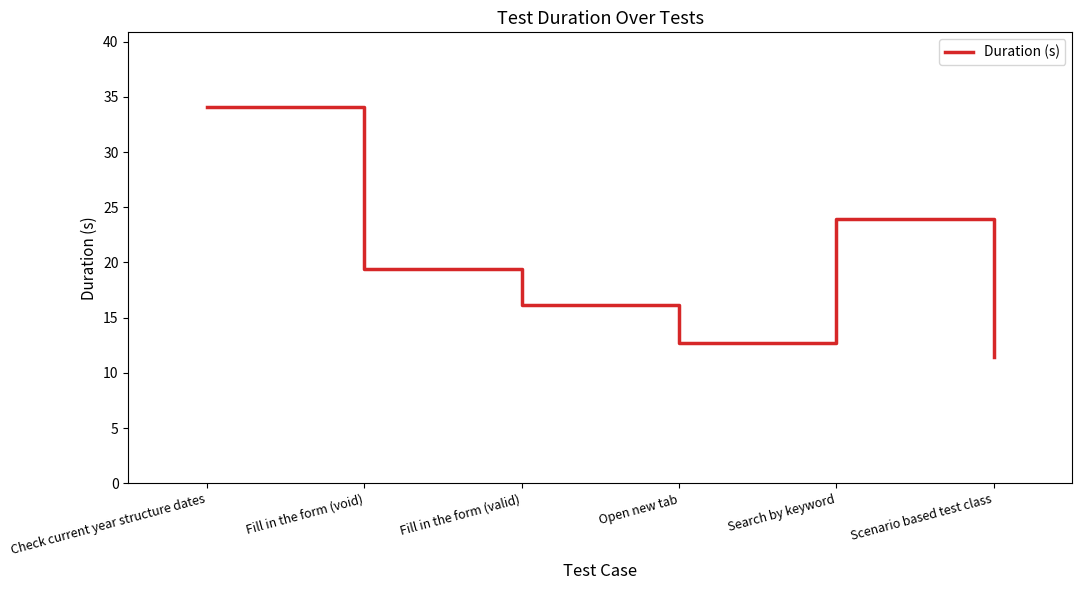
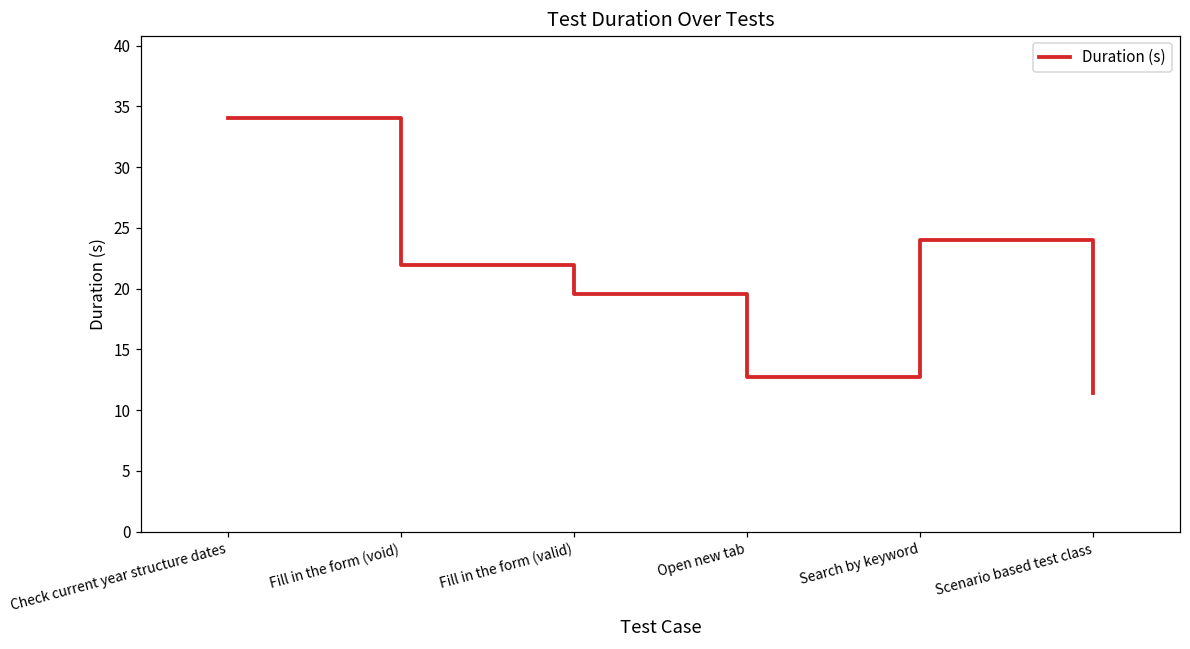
Fill in the form (void): 19.5 -> 22.0
Fill in the form (valid): 16.1 -> 19.5
